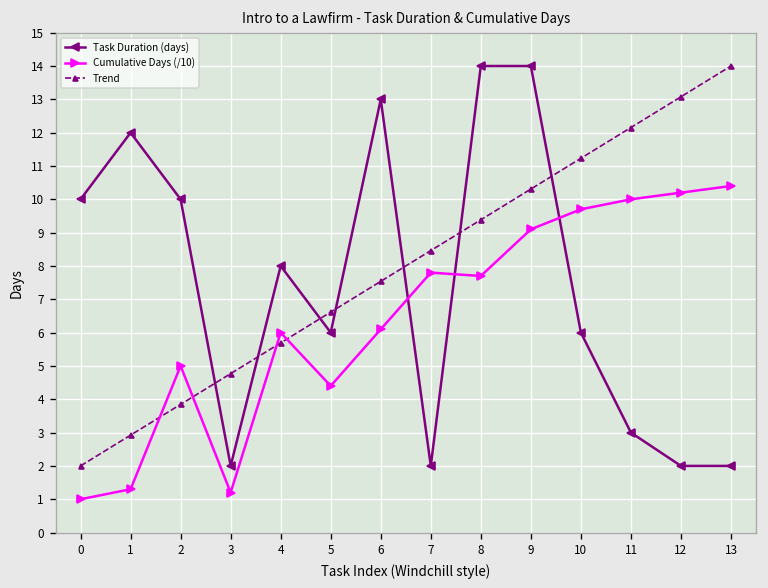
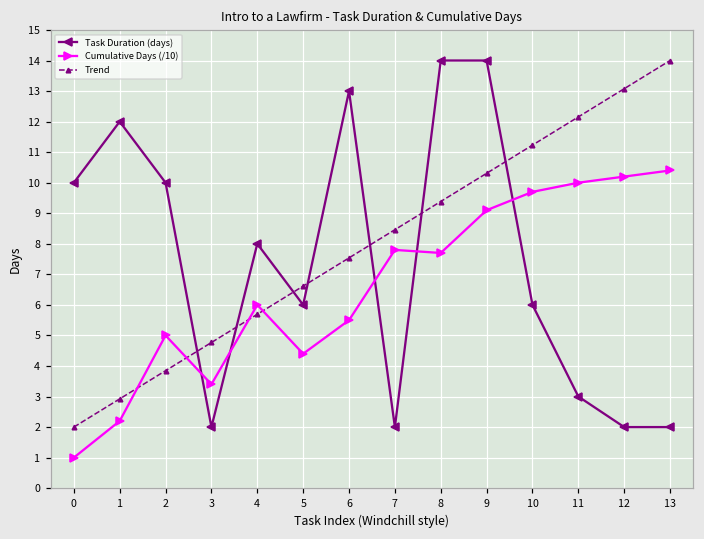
Cumulative Days (/10), 1: 1.3 -> 2.2
Cumulative Days (/10), 3: 1.2 -> 3.4
Cumulative Days (/10), 6: 6.1 -> 5.5
